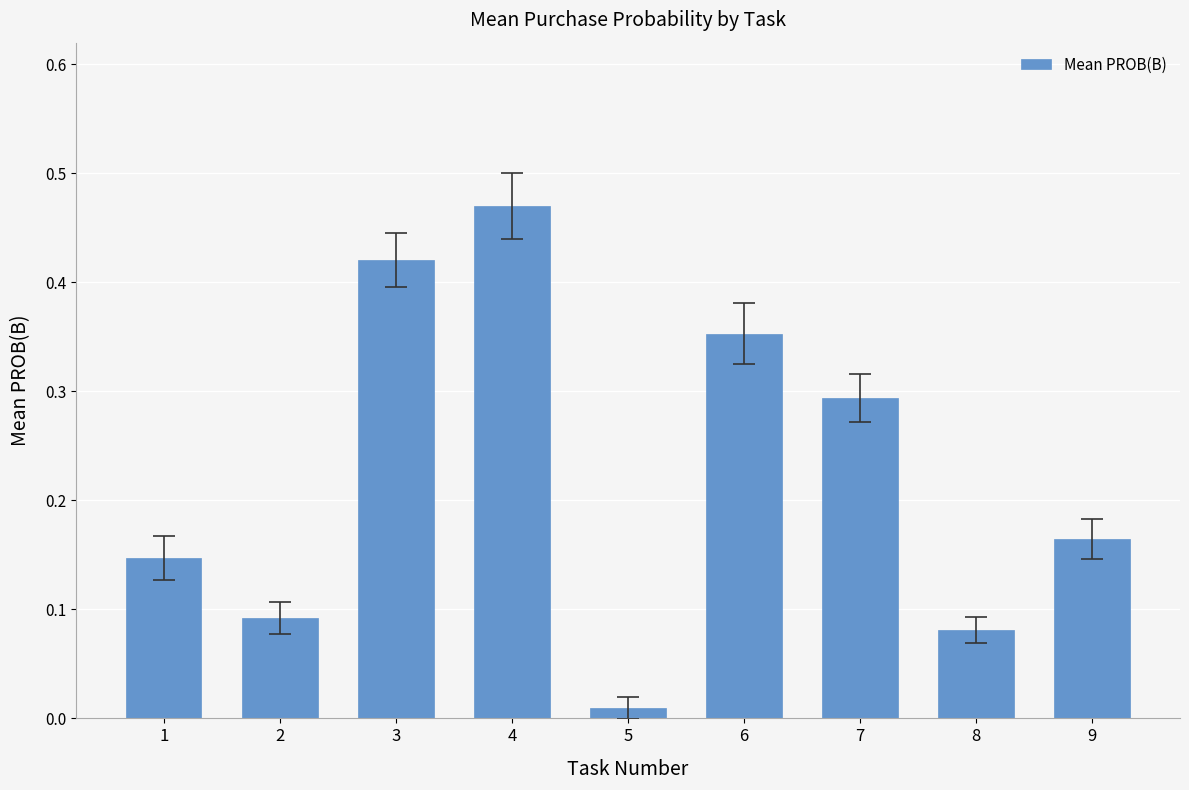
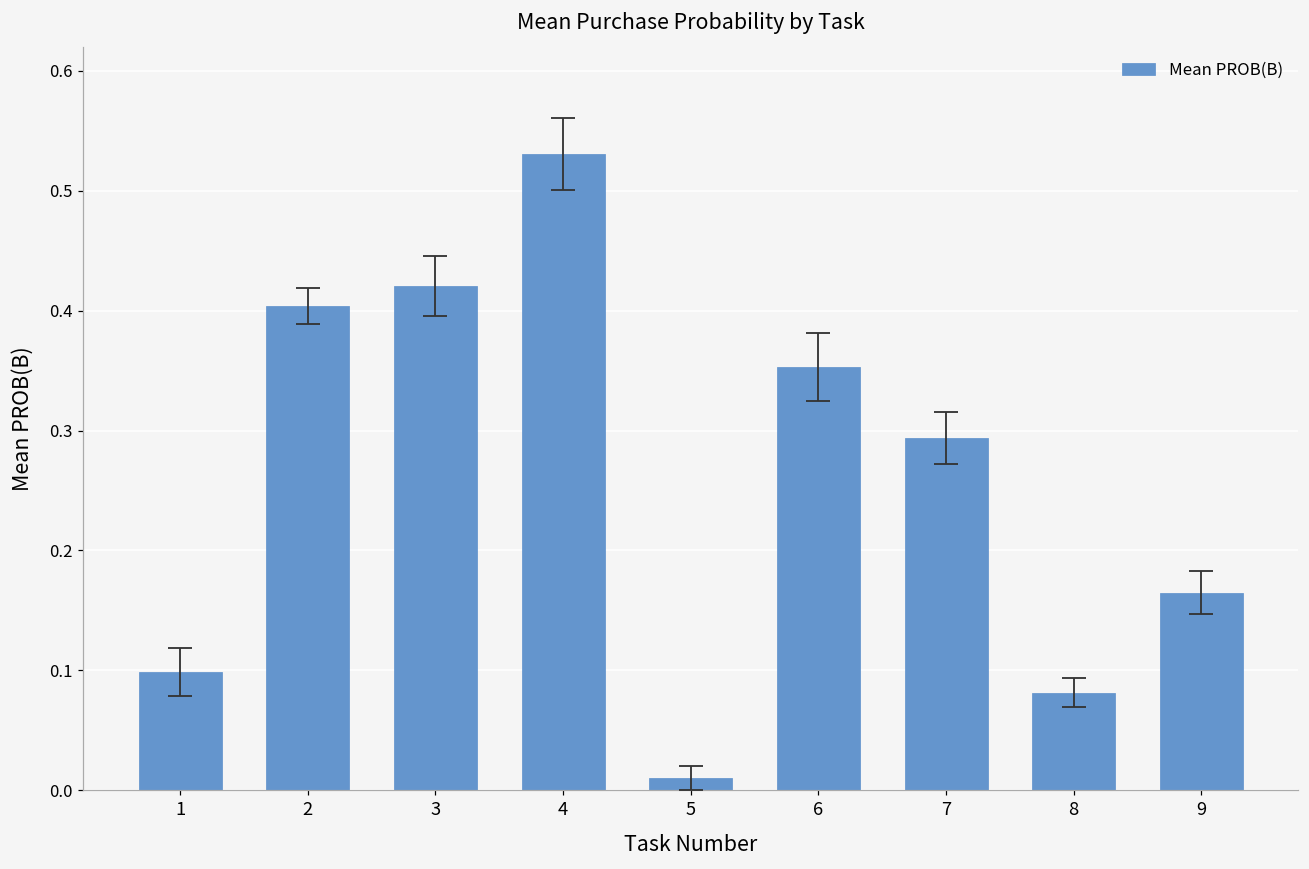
Mean PROB(B), 1: 0.147 -> 0.099
Mean PROB(B), 2: 0.092 -> 0.404
Mean PROB(B), 4: 0.470 -> 0.531
